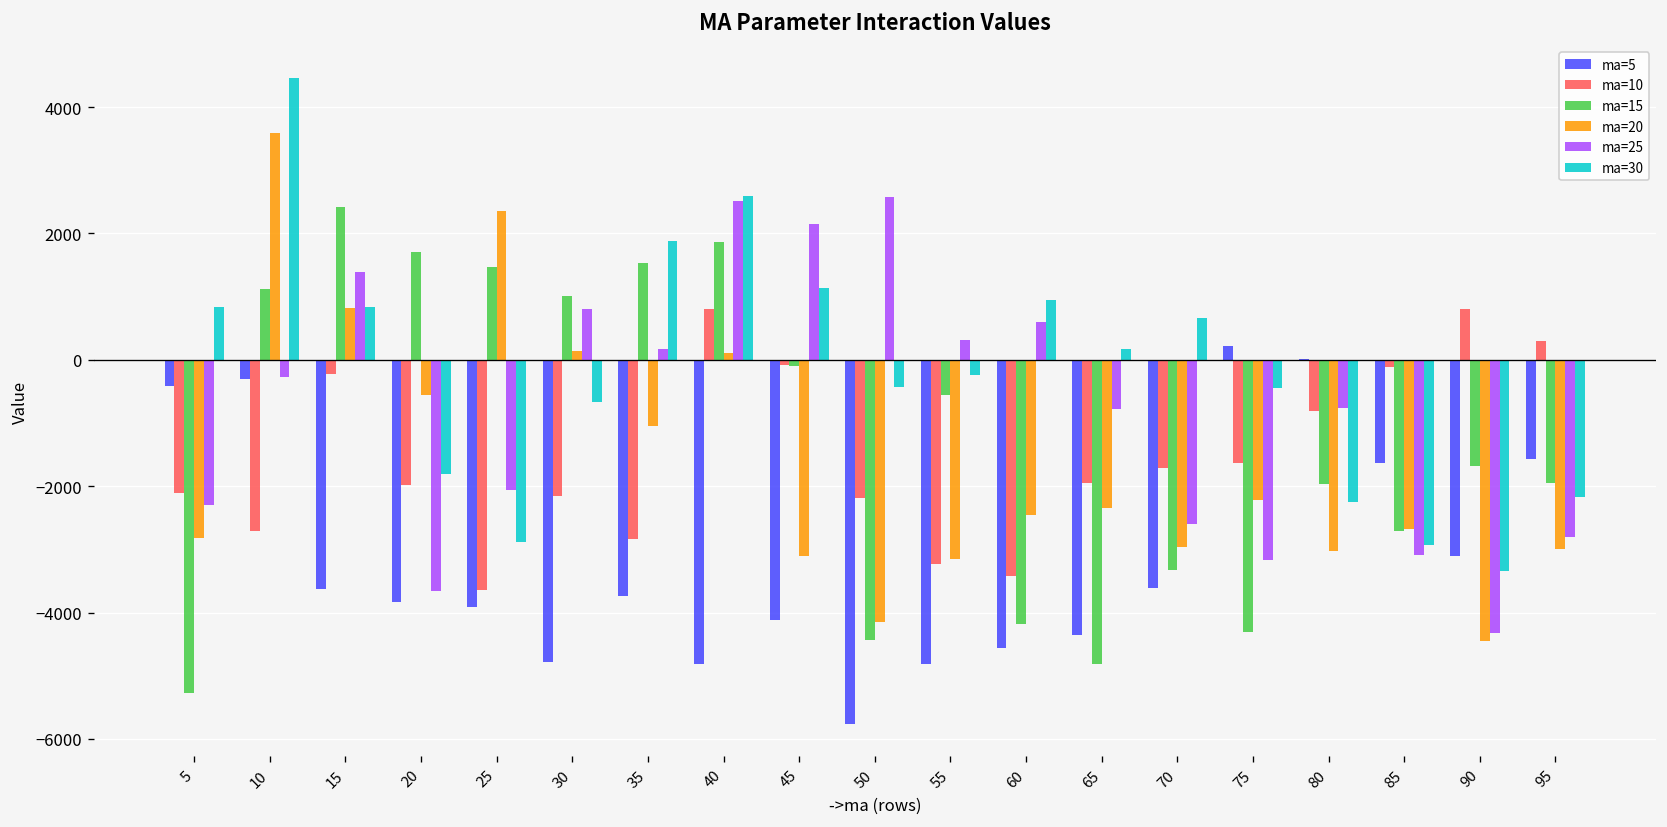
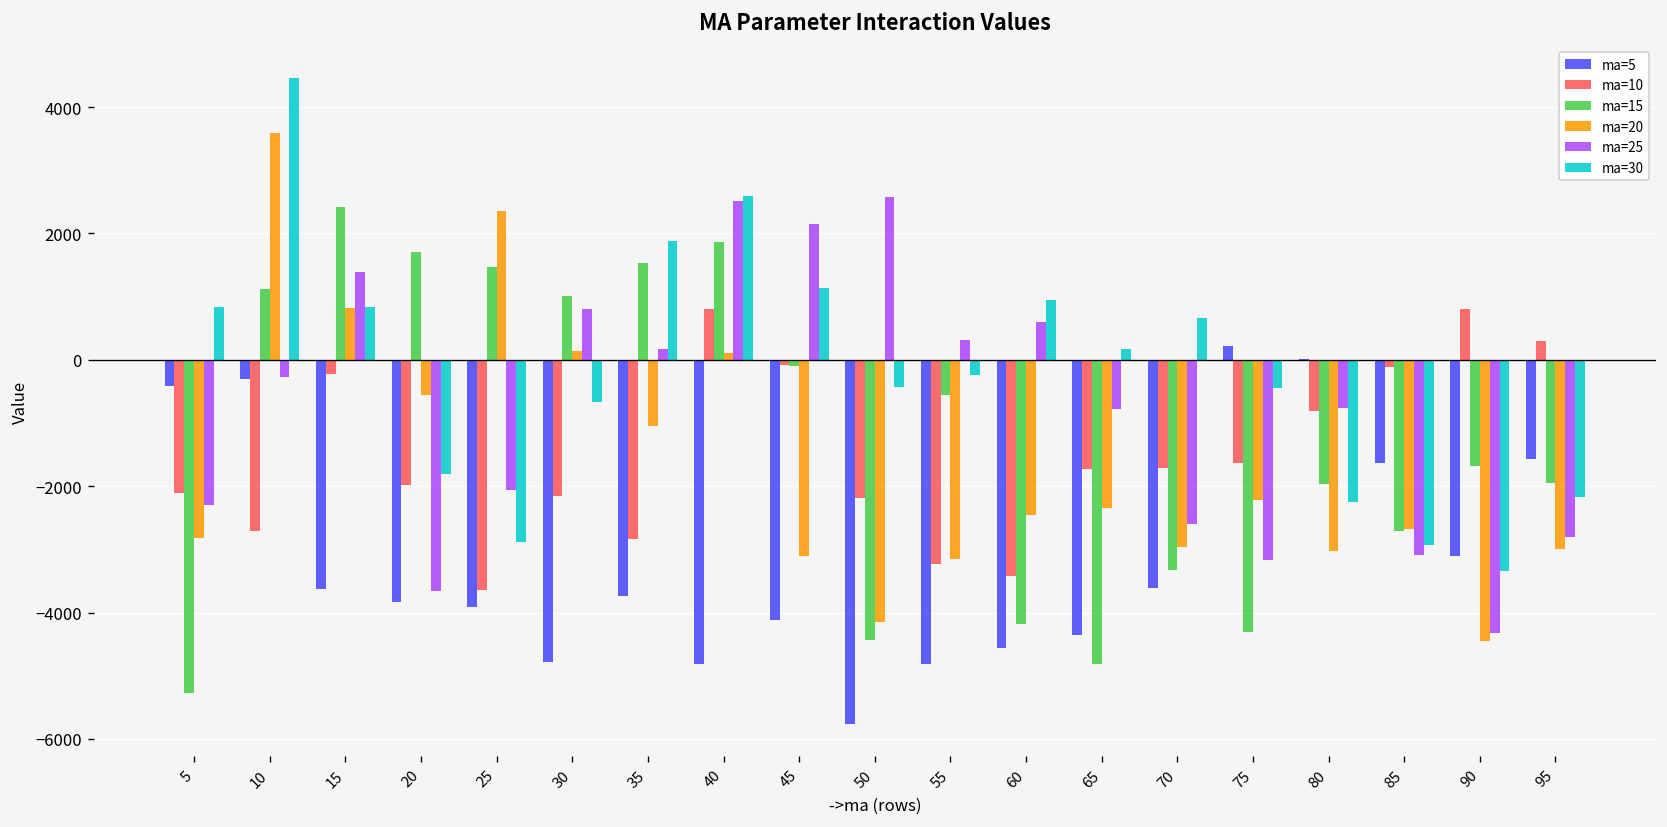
ma=10, 65: -1900 -> -1700
